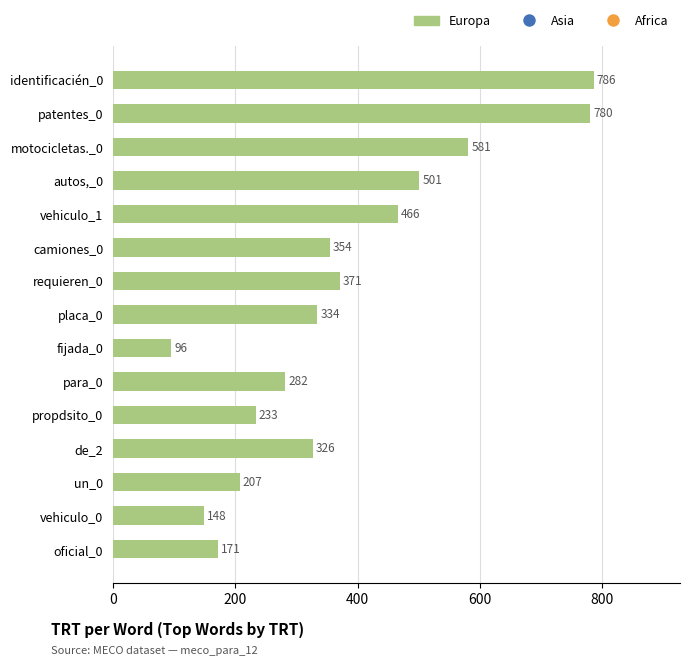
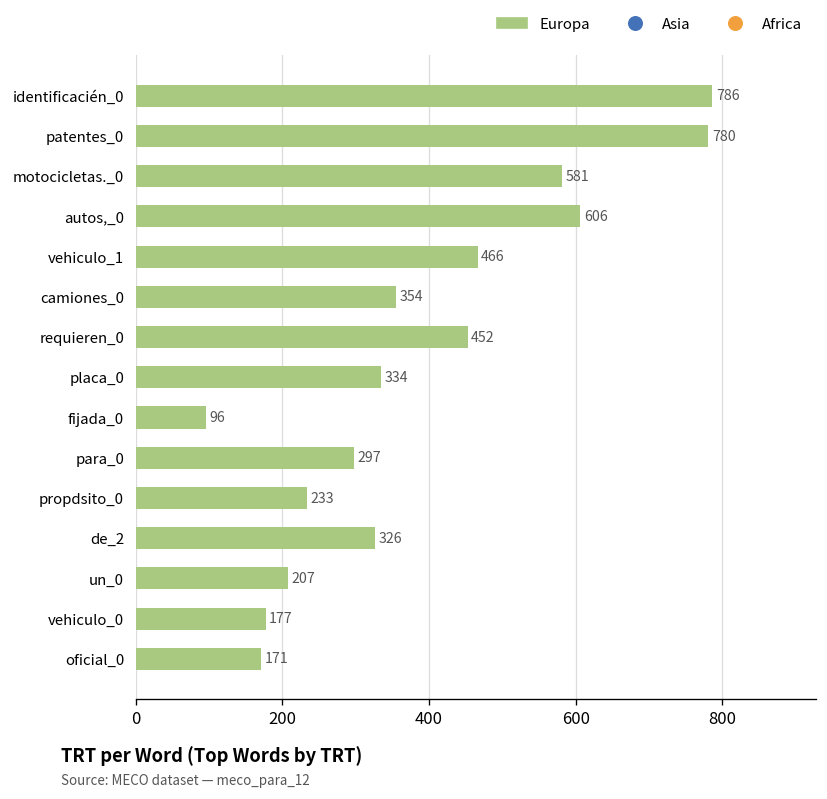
Europa, autos,_0: 501 -> 606
Europa, requieren_0: 371 -> 452
Europa, para_0: 282 -> 297
Europa, vehiculo_0: 148 -> 177
